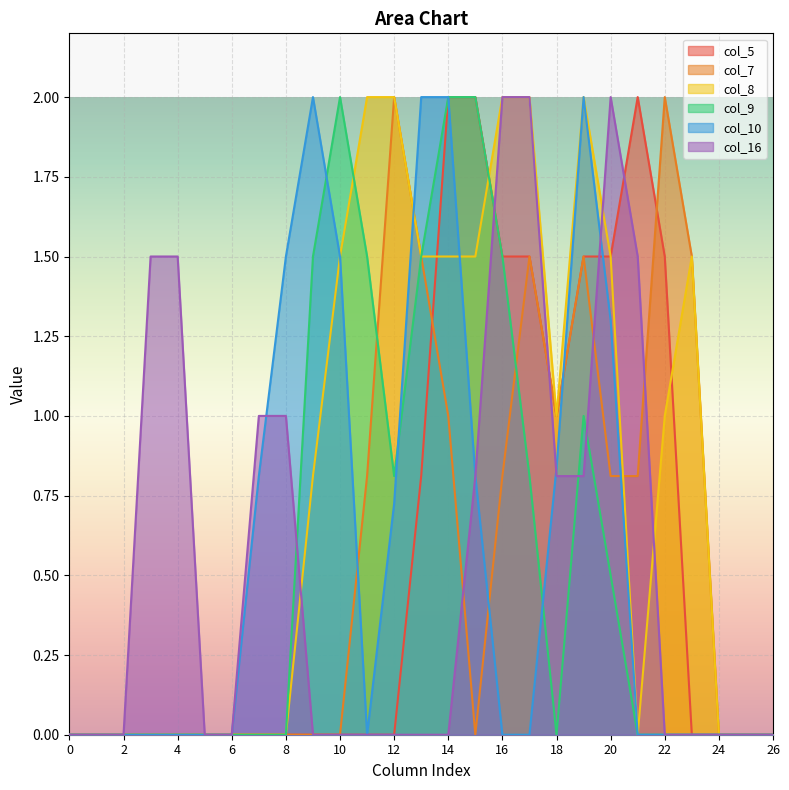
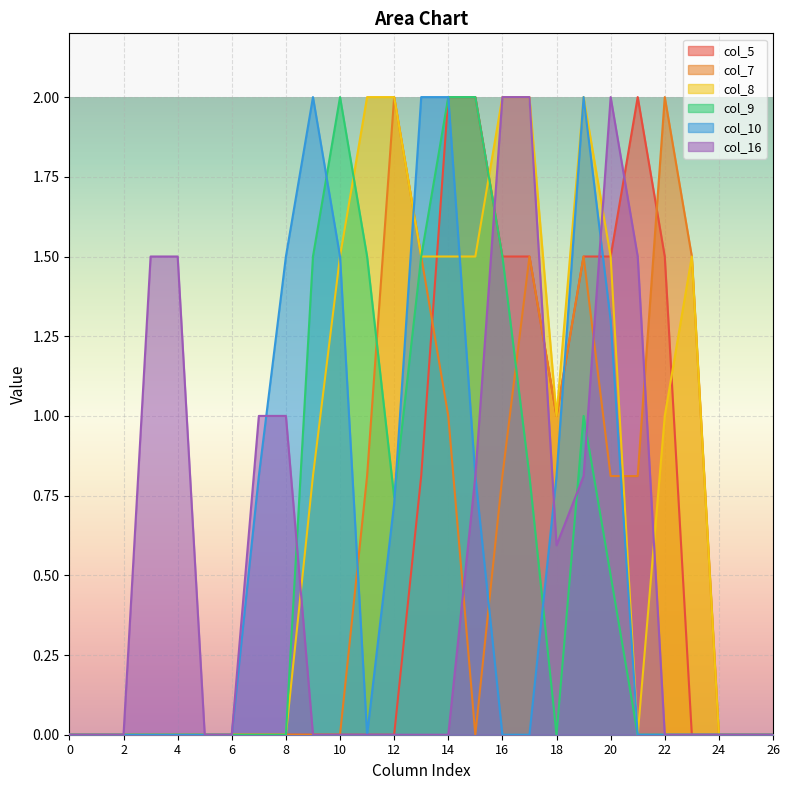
col_9, 12: 0.81 -> 0.75
col_10, 18: 0.84 -> 0.81
col_16, 18: 0.81 -> 0.59
